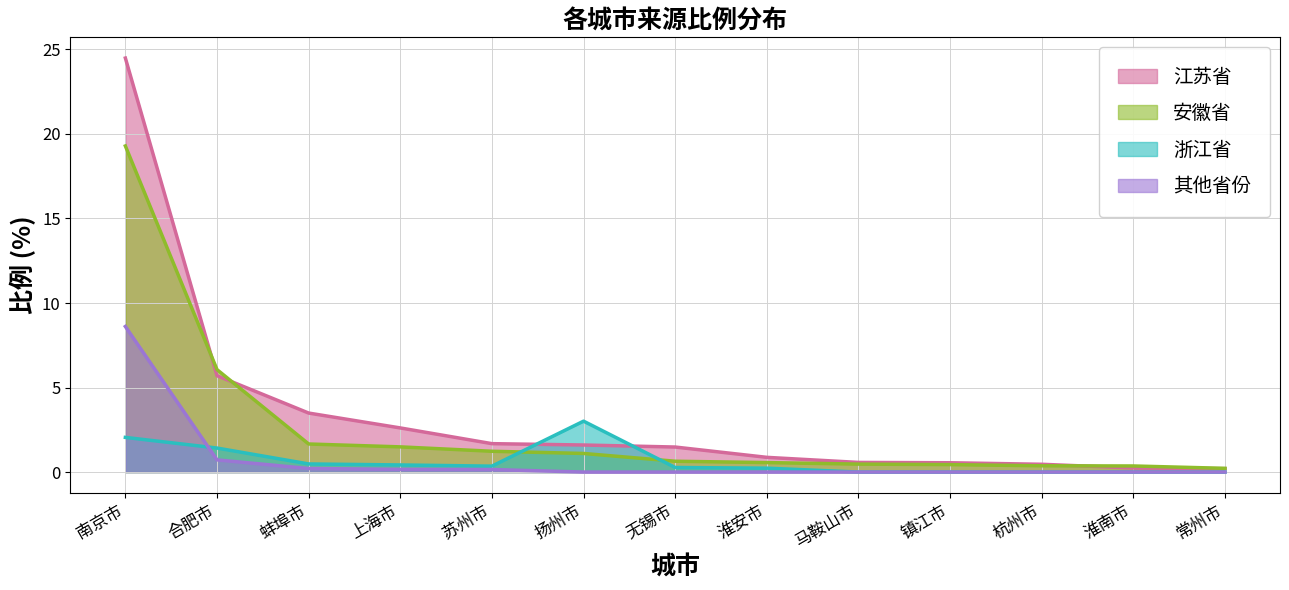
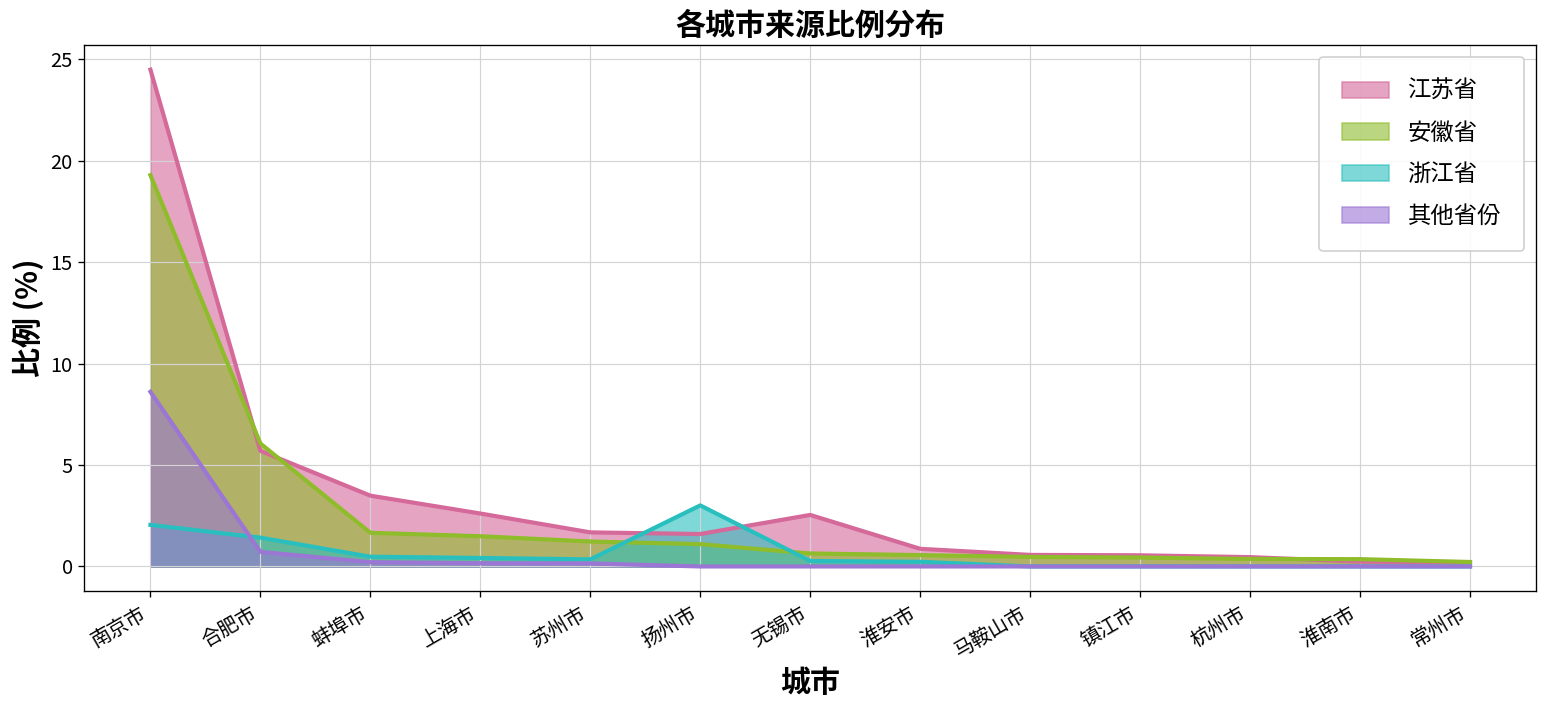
江苏省, 无锡市: 1.5 -> 2.5
